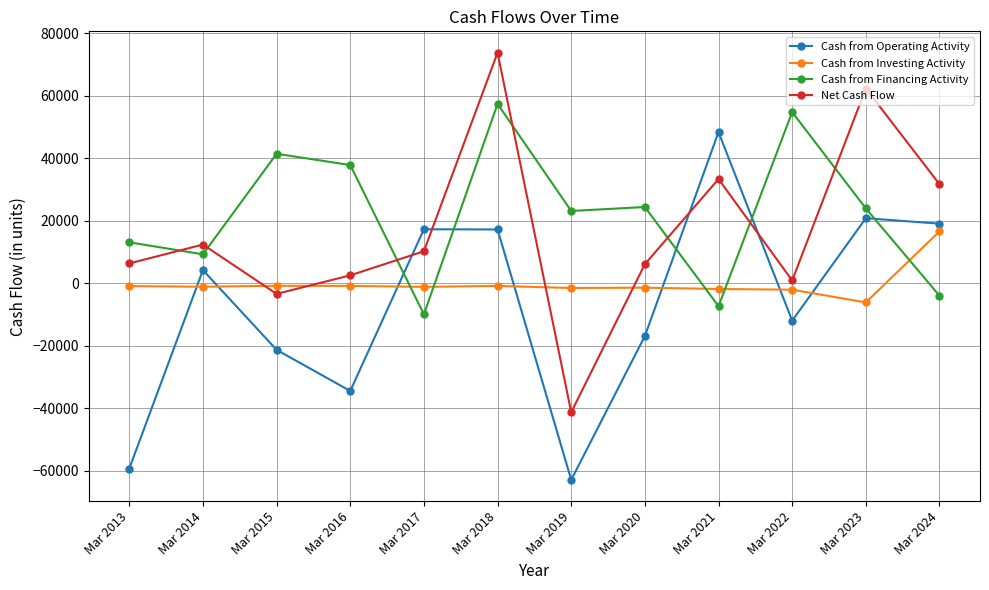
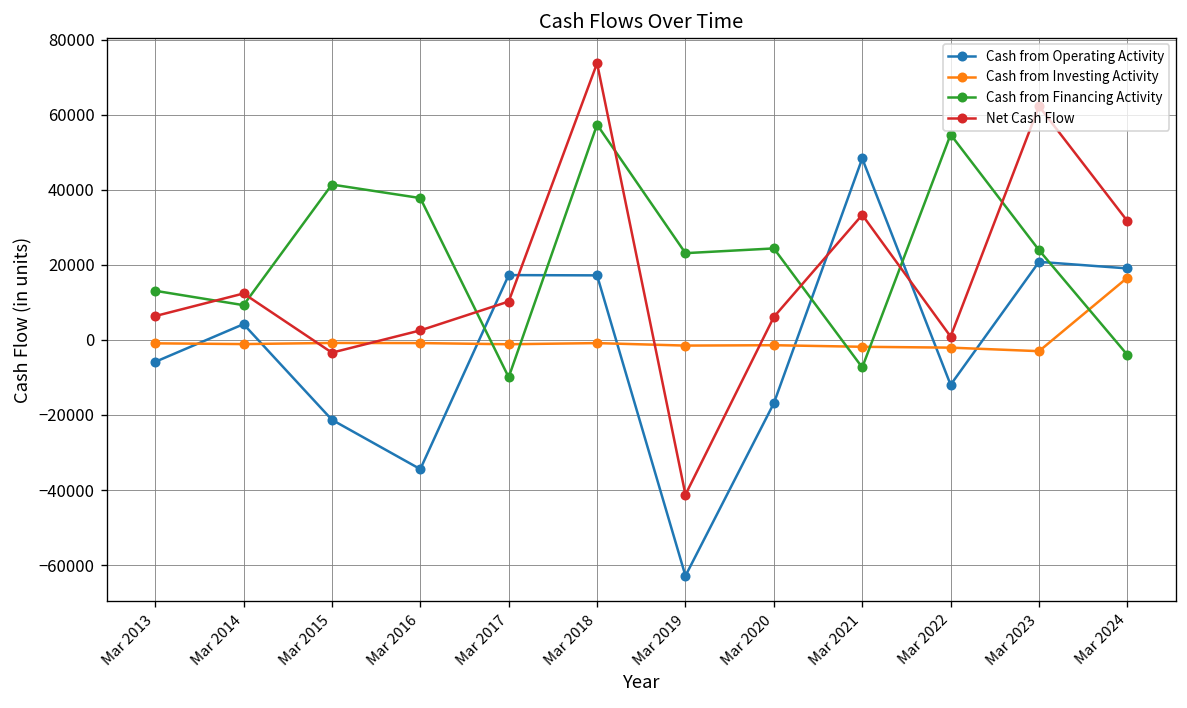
Cash from Operating Activity, Mar 2013: -59000 -> -6000
Cash from Investing Activity, Mar 2023: -6000 -> -3000
